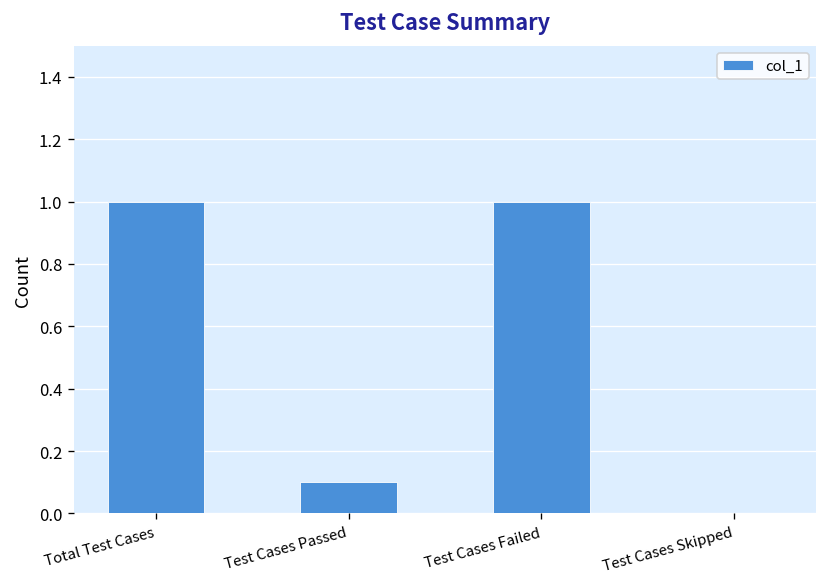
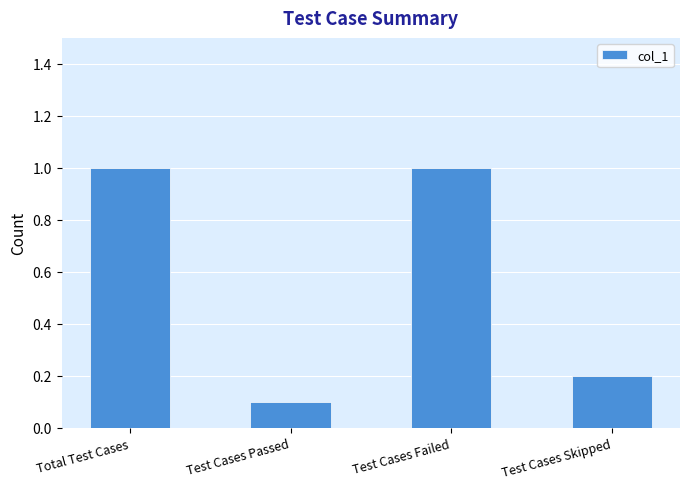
Test Cases Skipped: 0.0 -> 0.2
